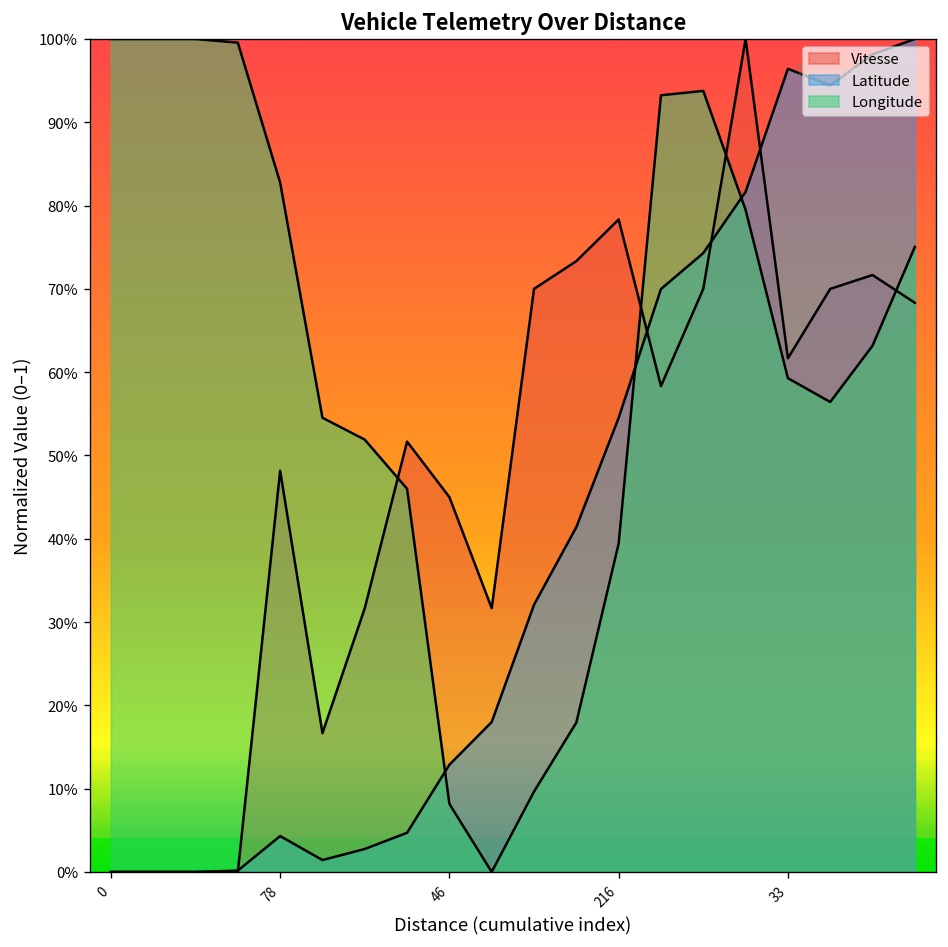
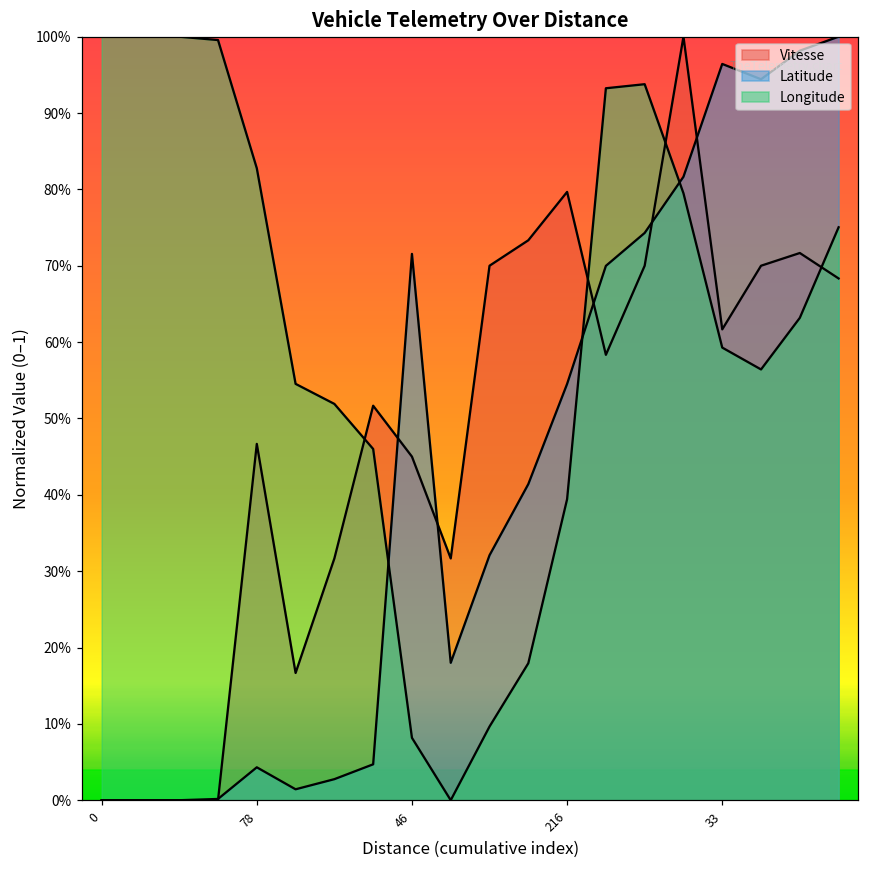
Vitesse, 78: 48% -> 47%
Latitude, 46: 13% -> 72%
Vitesse, 216: 78% -> 80%
